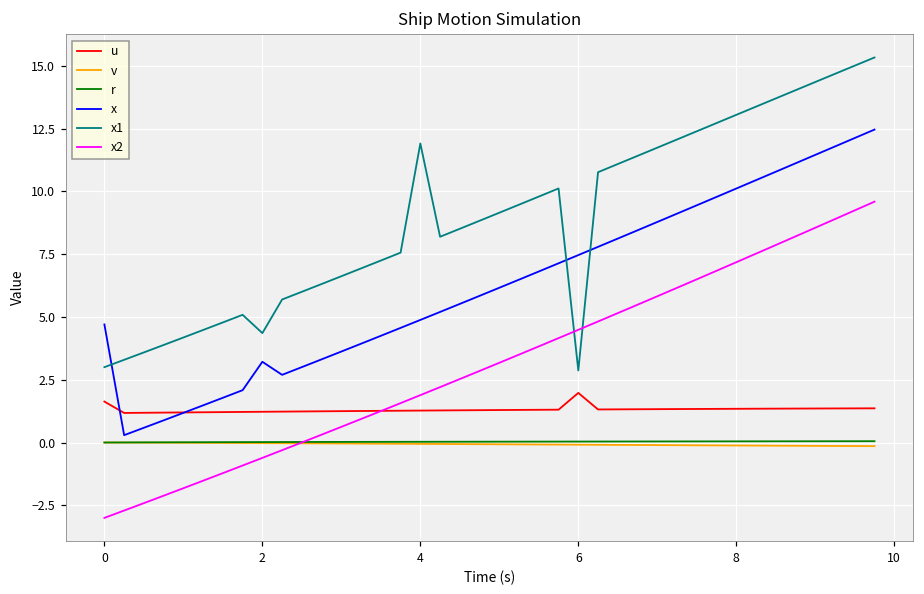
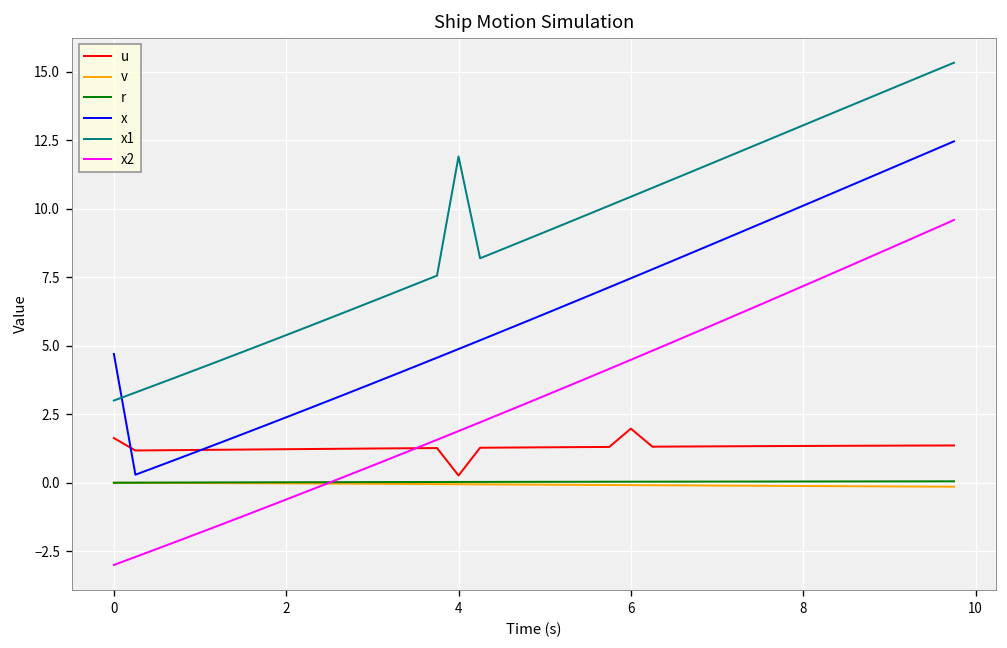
x, 2: 3.2 -> 2.4
x1, 2: 4.4 -> 5.4
u, 4: 1.3 -> 0.3
x1, 6: 2.9 -> 10.4
